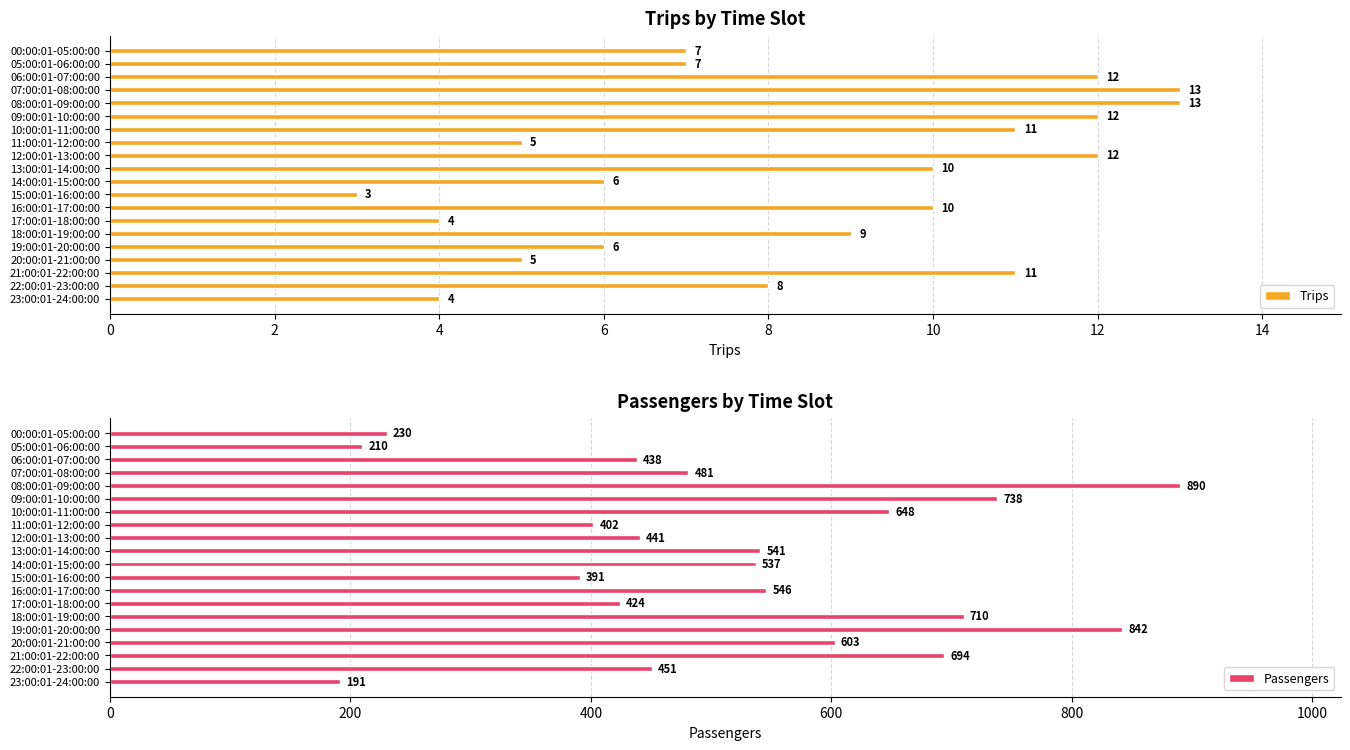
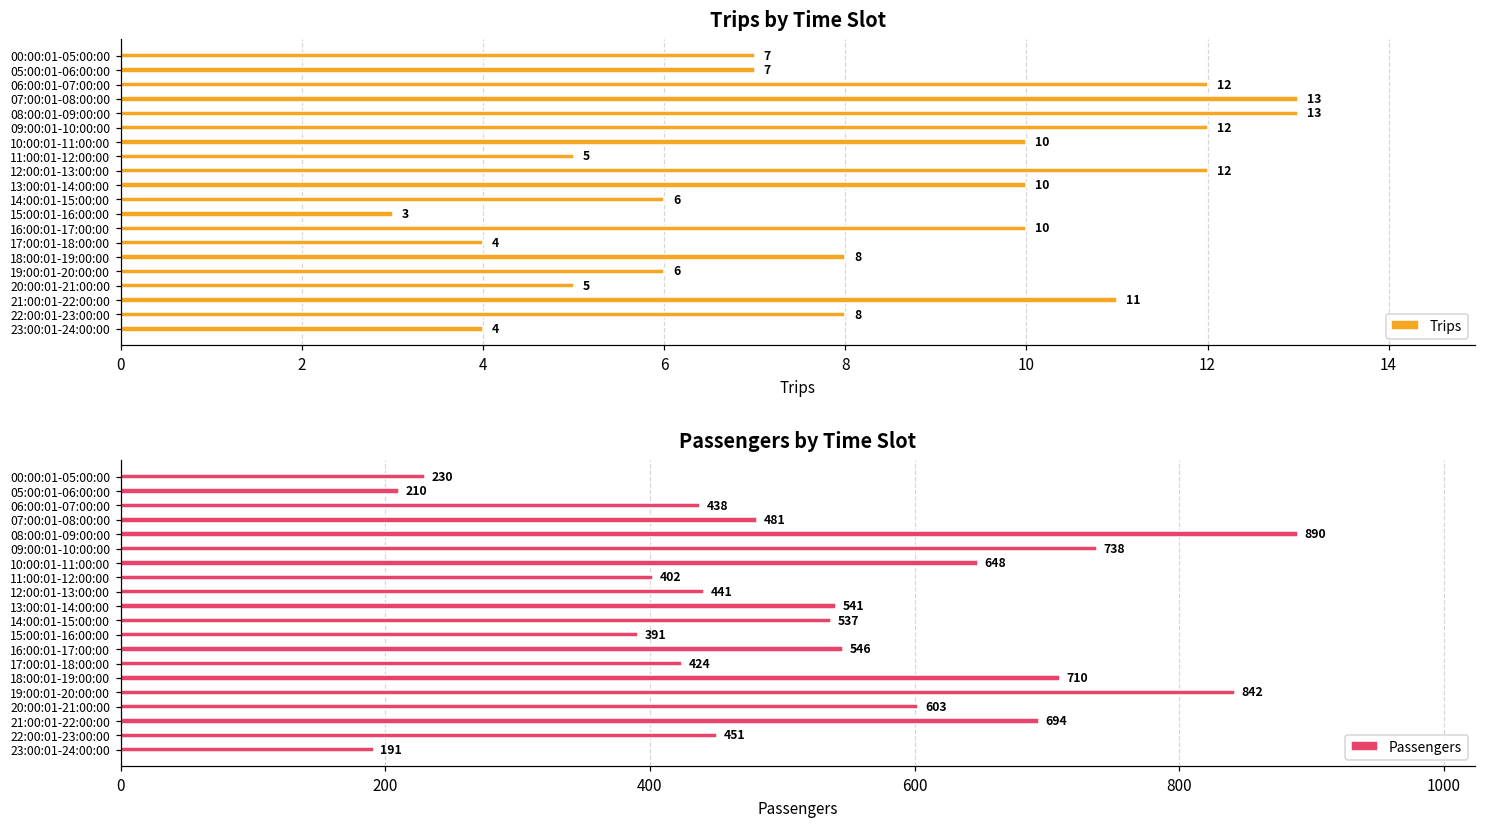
Trips by Time Slot, 10:00:01-11:00:00: 11 -> 10
Trips by Time Slot, 18:00:01-19:00:00: 9 -> 8
